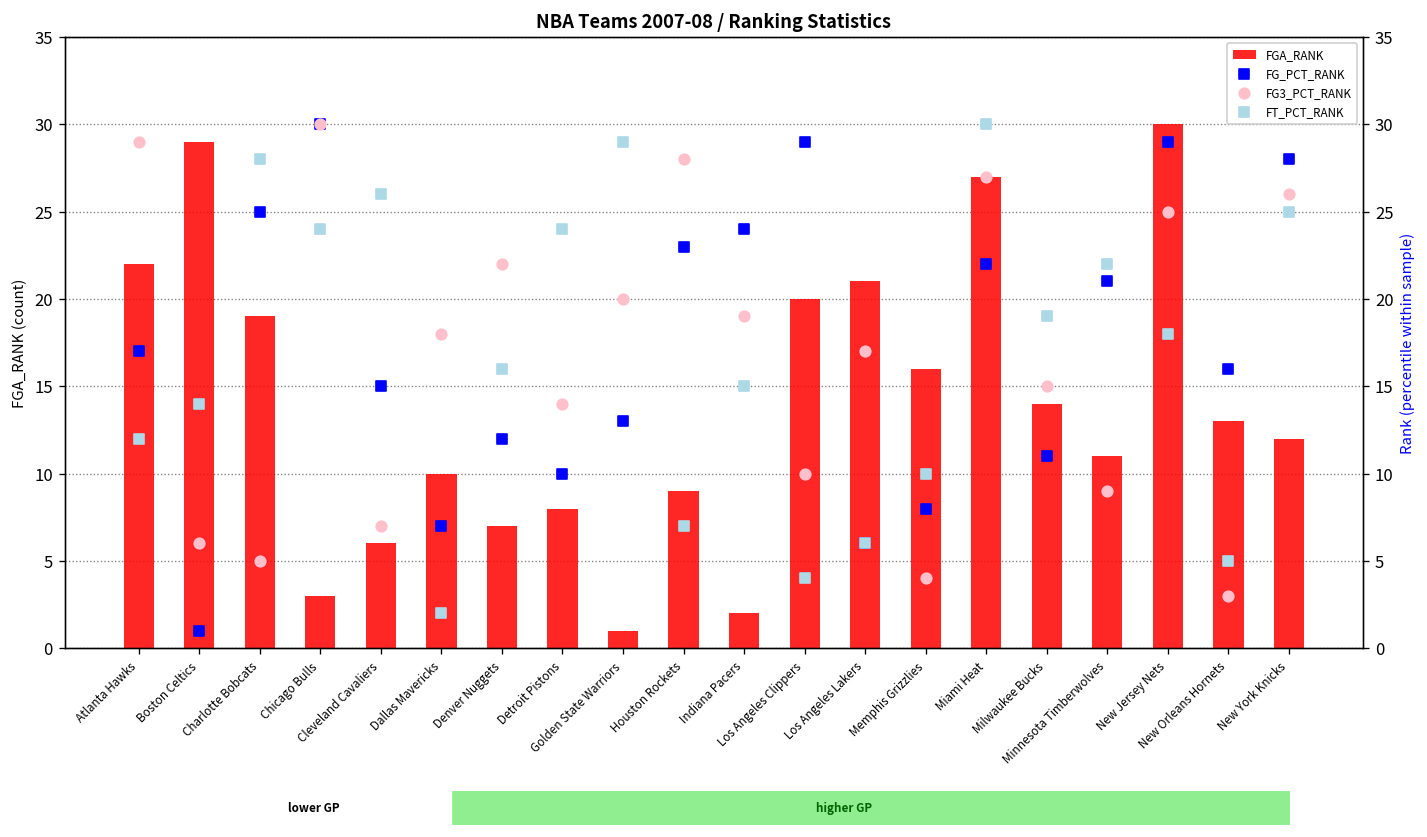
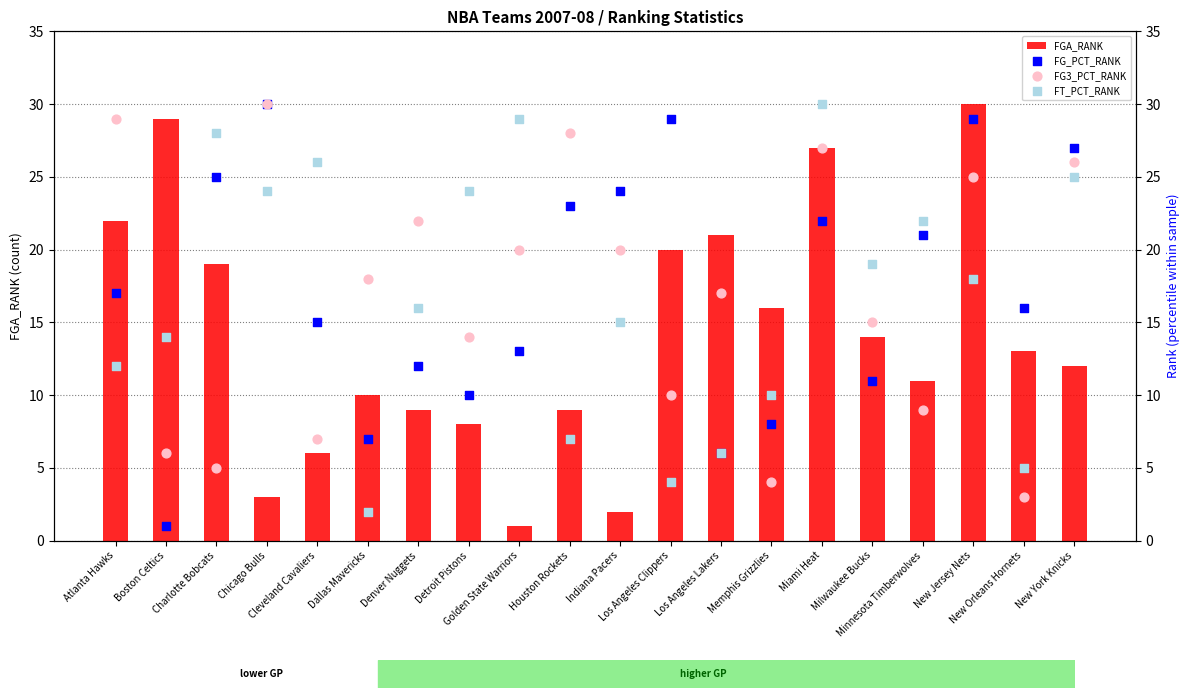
FGA_RANK, Denver Nuggets: 7 -> 9
FG3_PCT_RANK, Indiana Pacers: 19 -> 20
FG_PCT_RANK, New York Knicks: 28 -> 27
